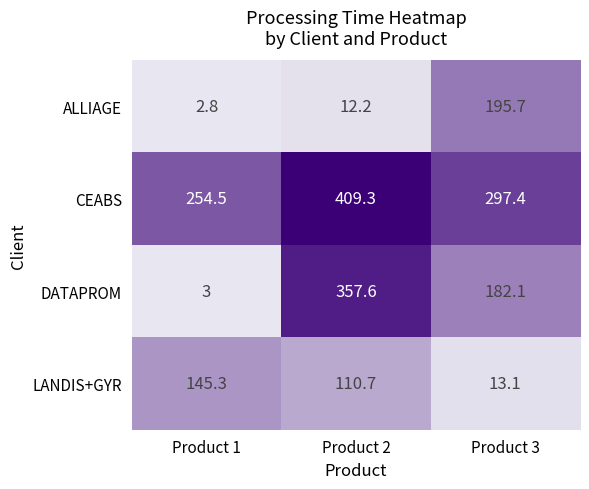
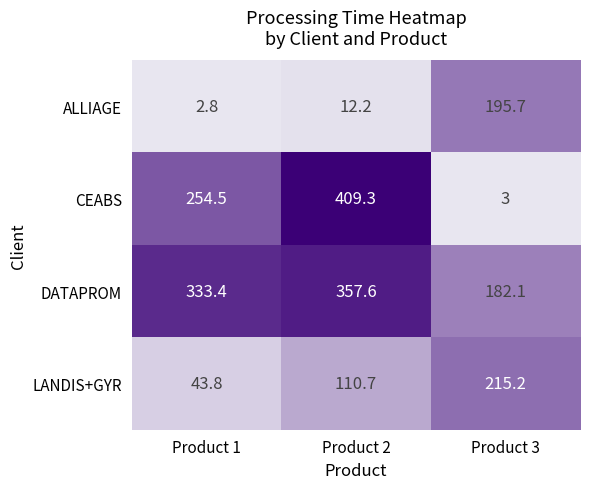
CEABS, Product 3: 297.4 -> 3
DATAPROM, Product 1: 3 -> 333.4
LANDIS+GYR, Product 1: 145.3 -> 43.8
LANDIS+GYR, Product 3: 13.1 -> 215.2
